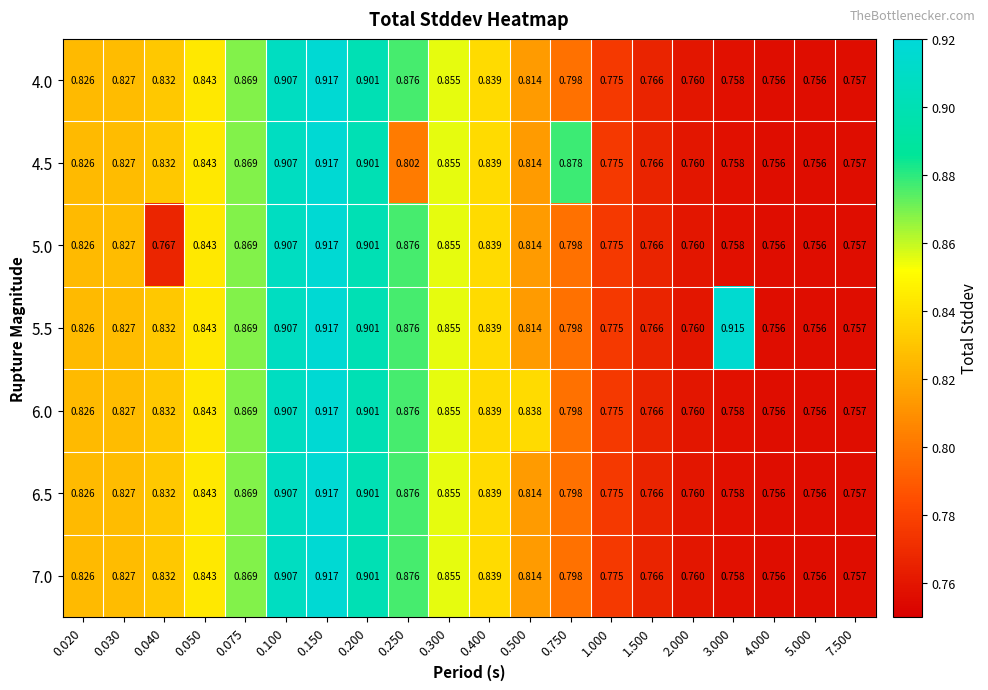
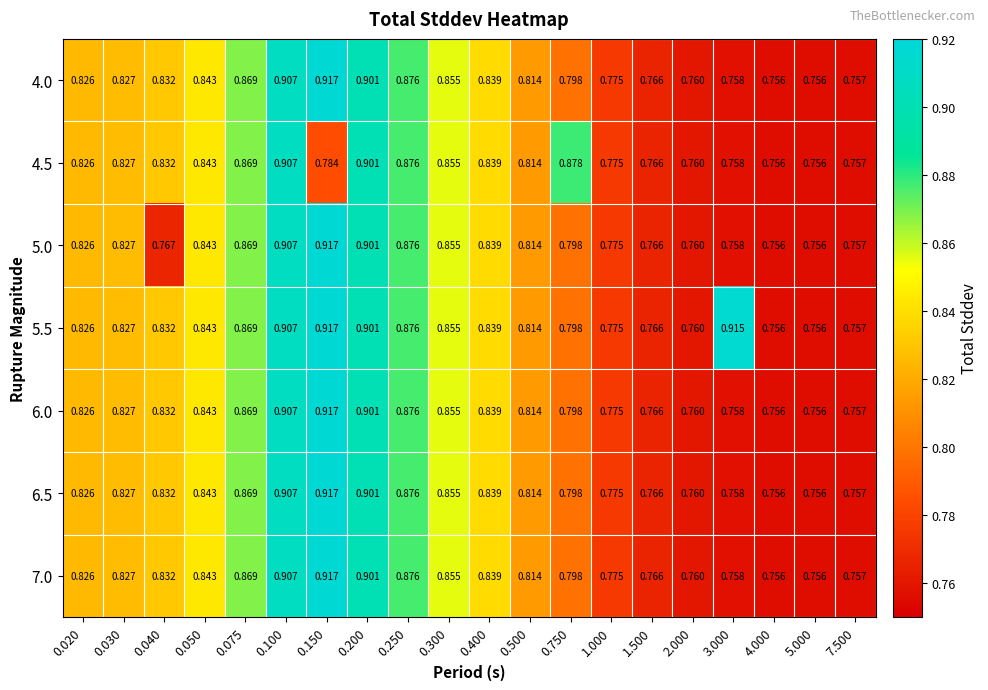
4.5, 0.150: 0.917 -> 0.784
4.5, 0.250: 0.802 -> 0.876
6.0, 0.500: 0.838 -> 0.814
